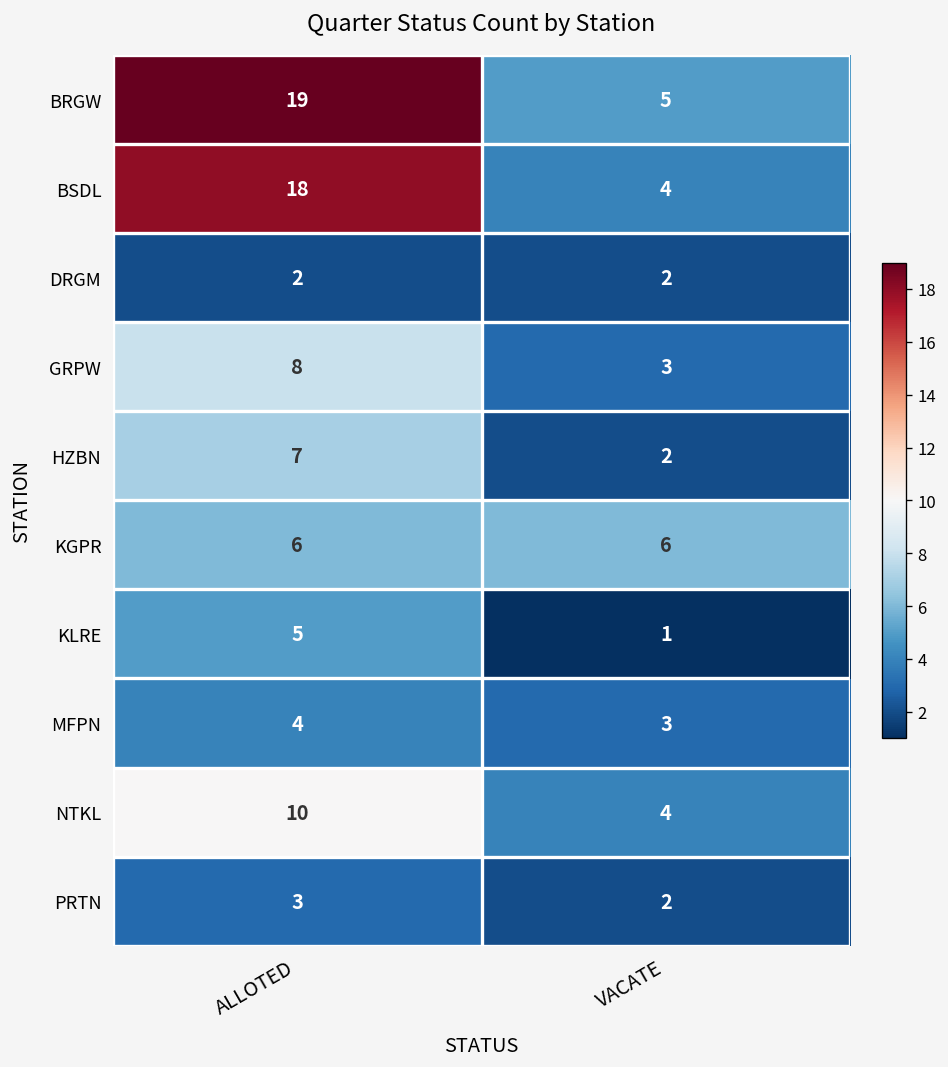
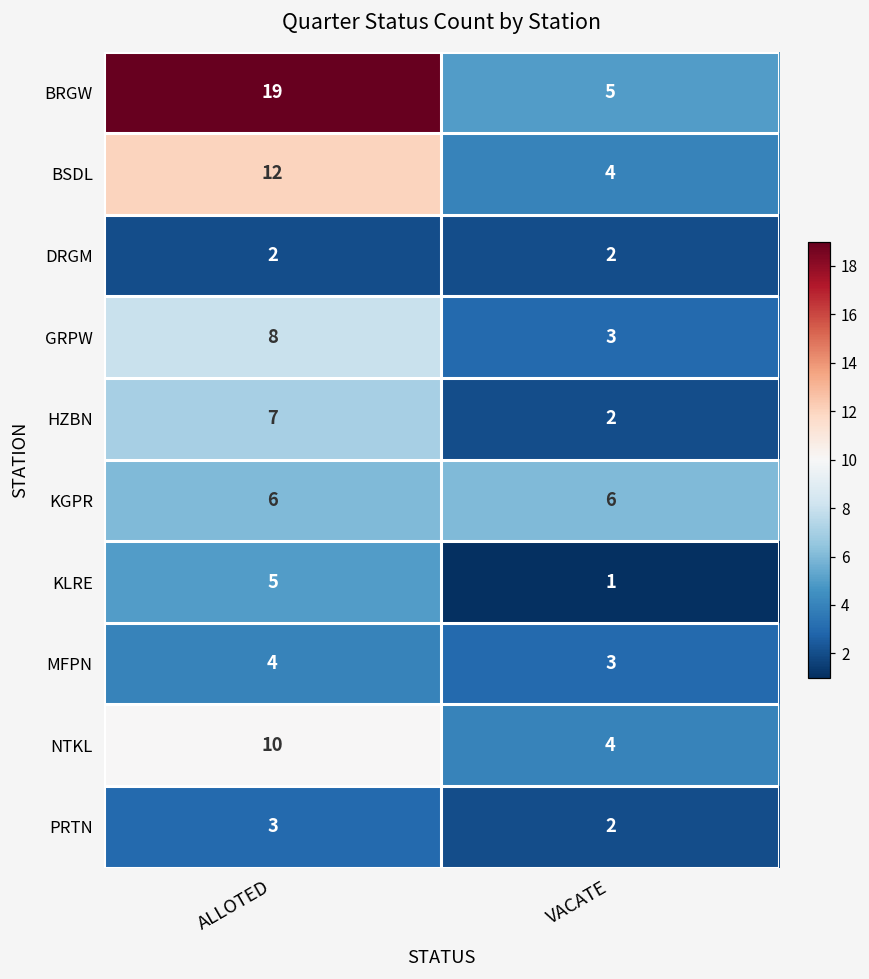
BSDL, ALLOTED: 18 -> 12
